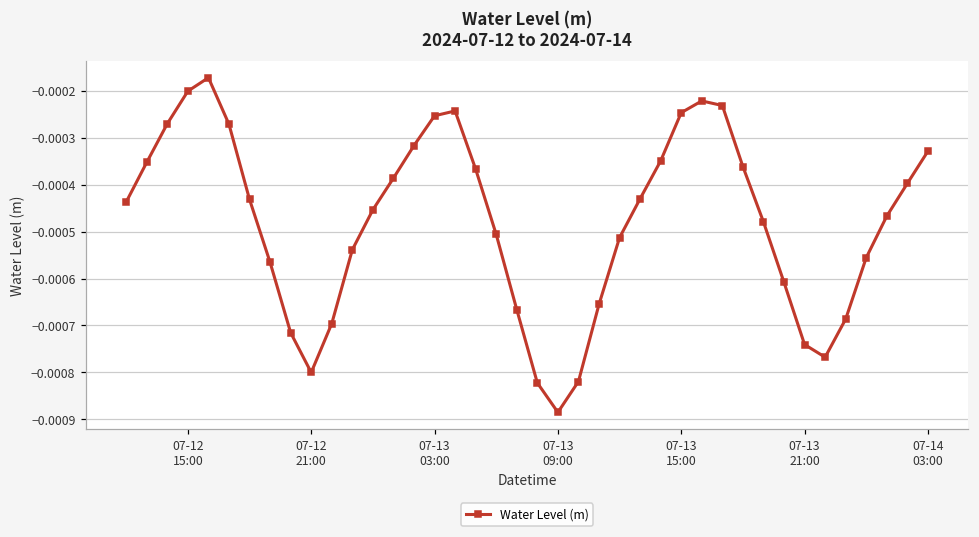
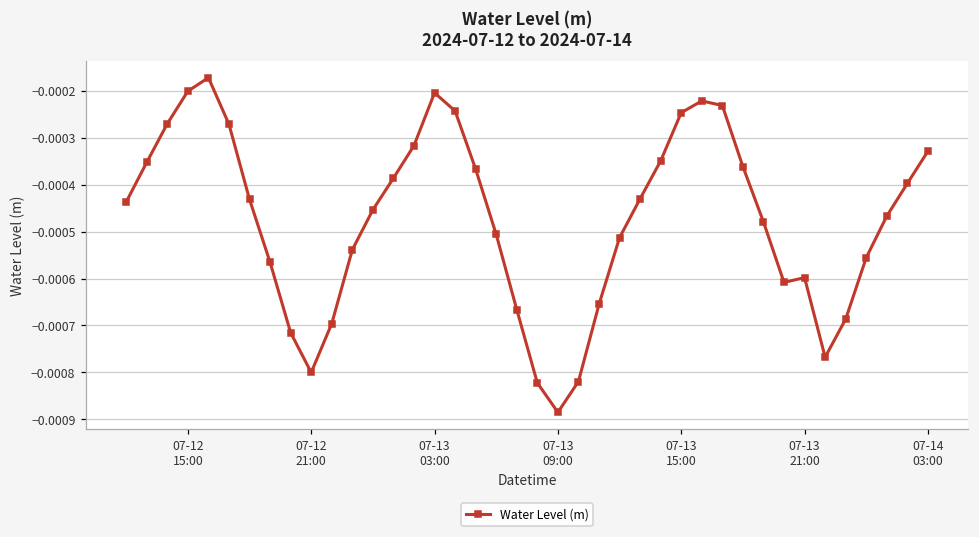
07-13 03:00: -0.00025 -> -0.00020
07-13 21:00: -0.00074 -> -0.00060
